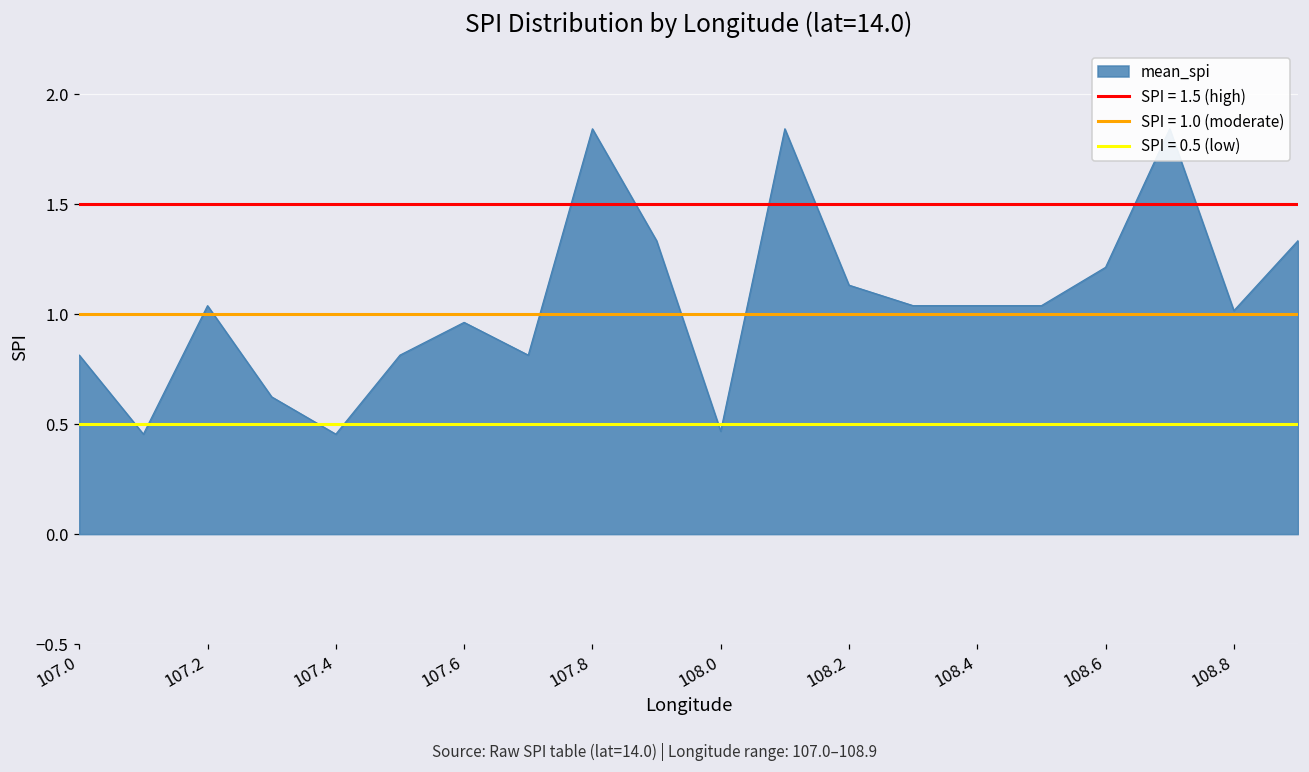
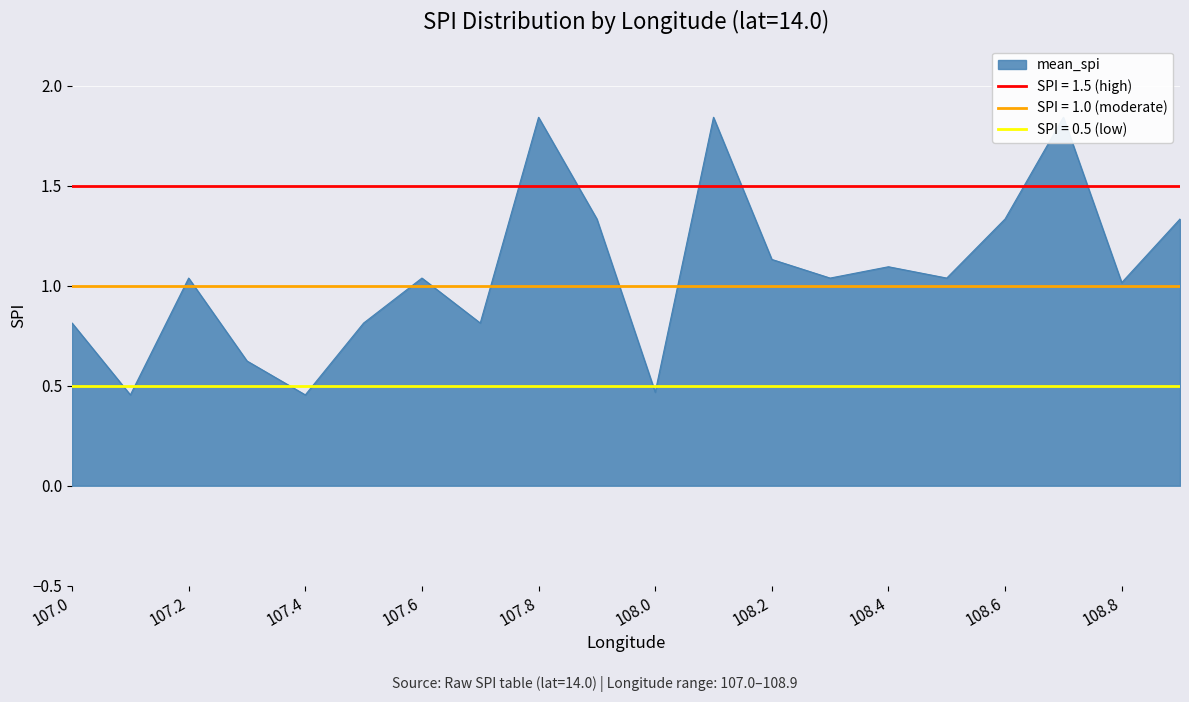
107.6: 0.96 -> 1.04
108.4: 1.04 -> 1.10
108.6: 1.21 -> 1.33
